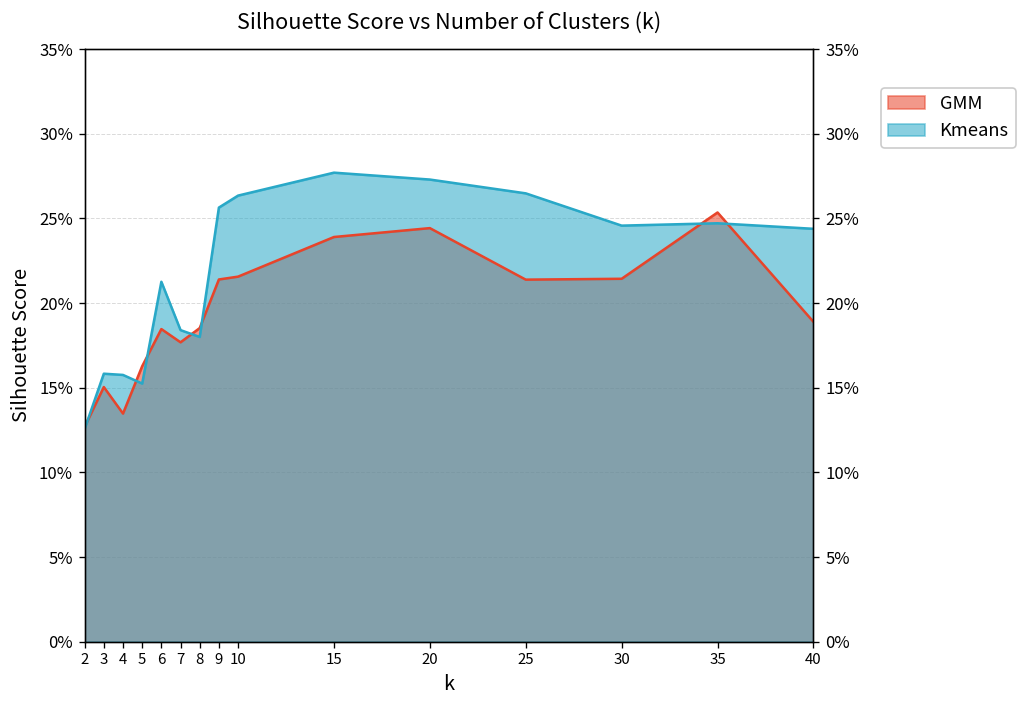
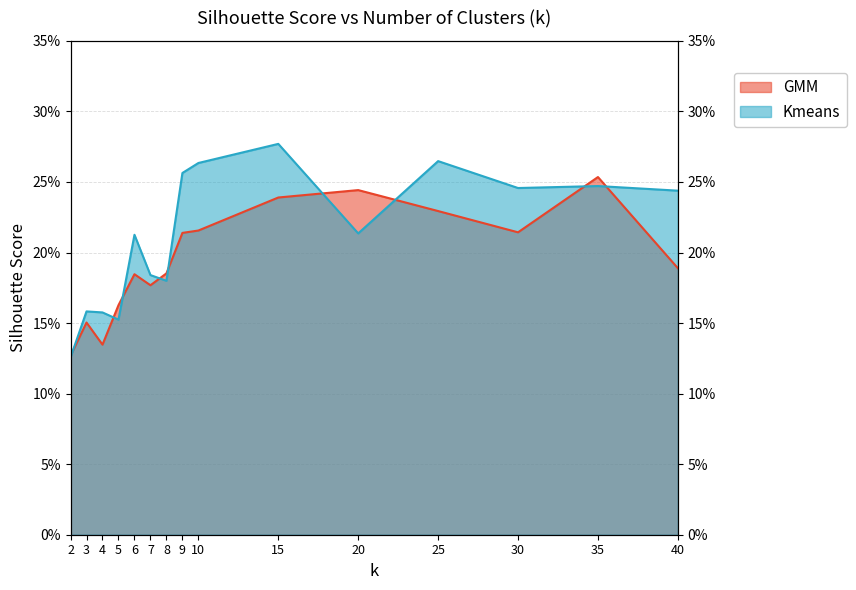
Kmeans, 20: 27.3% -> 21.4%
GMM, 25: 21.4% -> 22.9%
